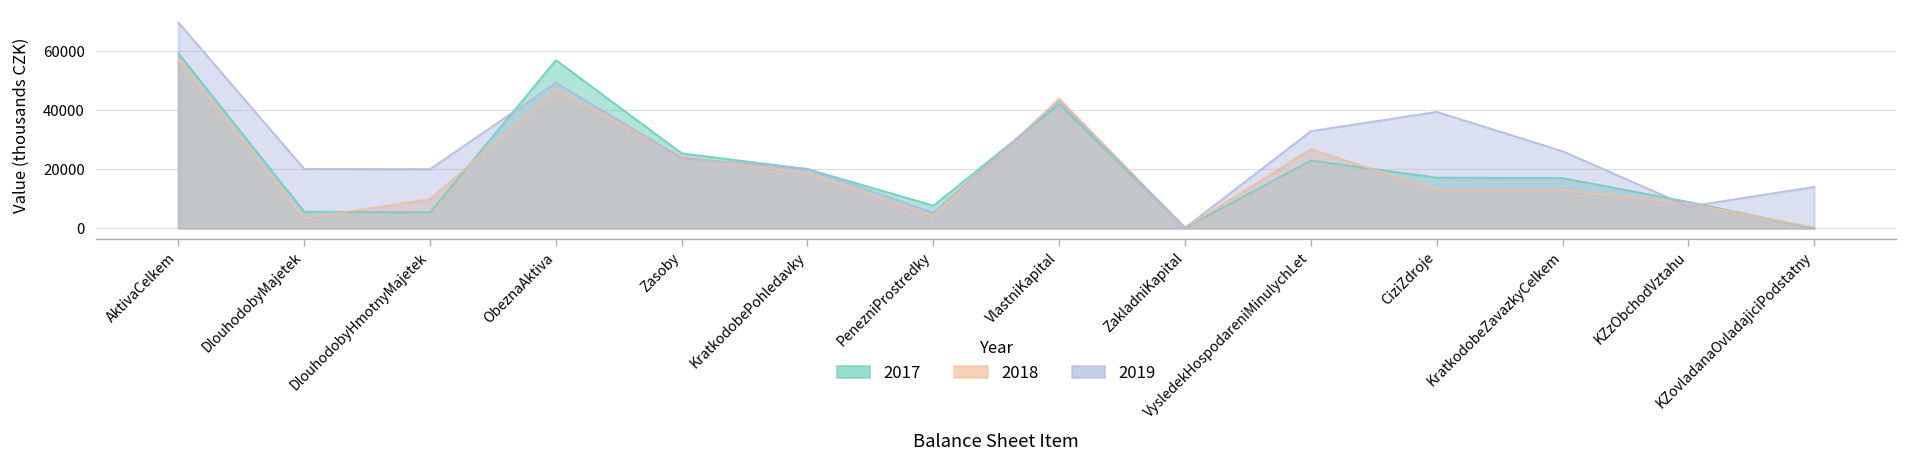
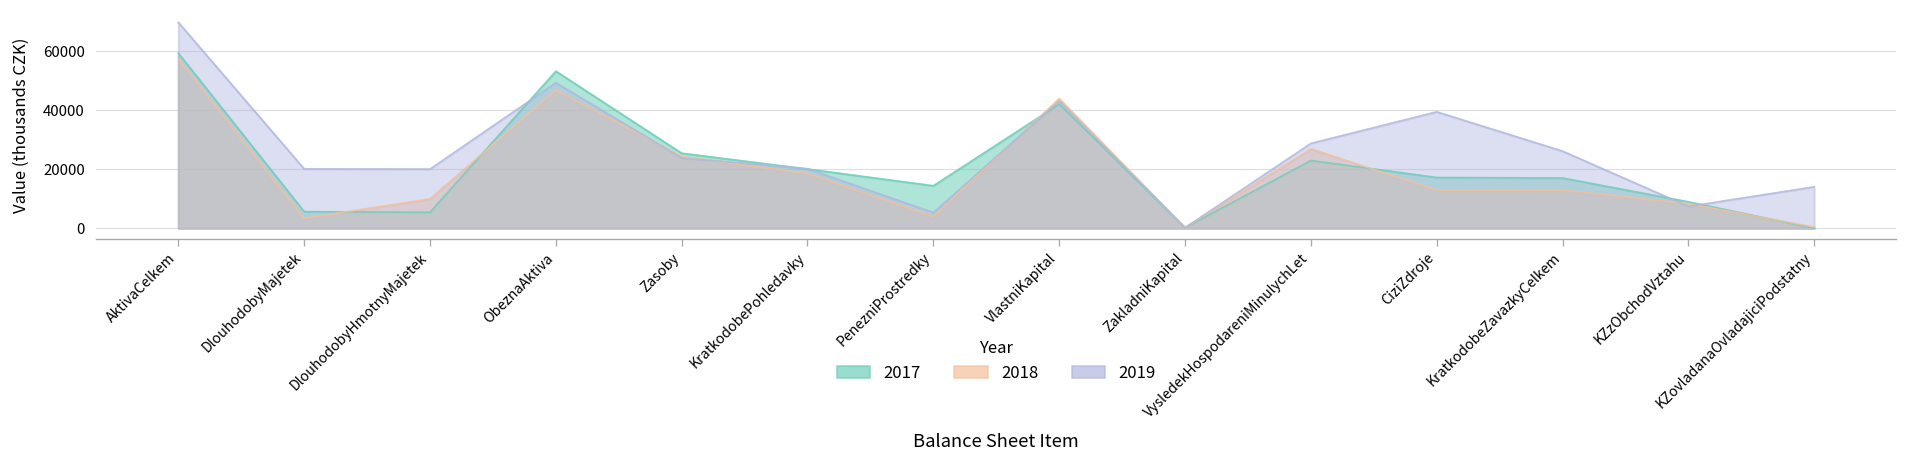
2017, ObeznaAktiva: 57000 -> 53000
2017, PenezniProstredky: 8000 -> 14000
2019, VysledekHospodareniMinulychLet: 33000 -> 29000
